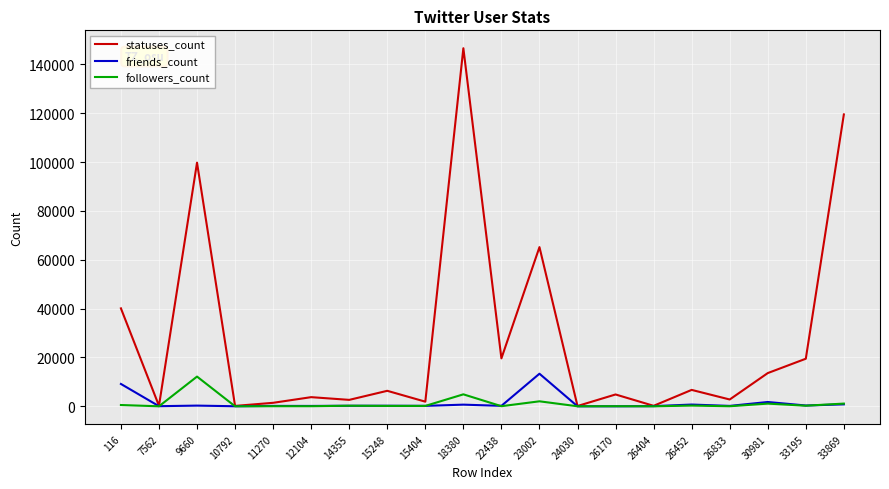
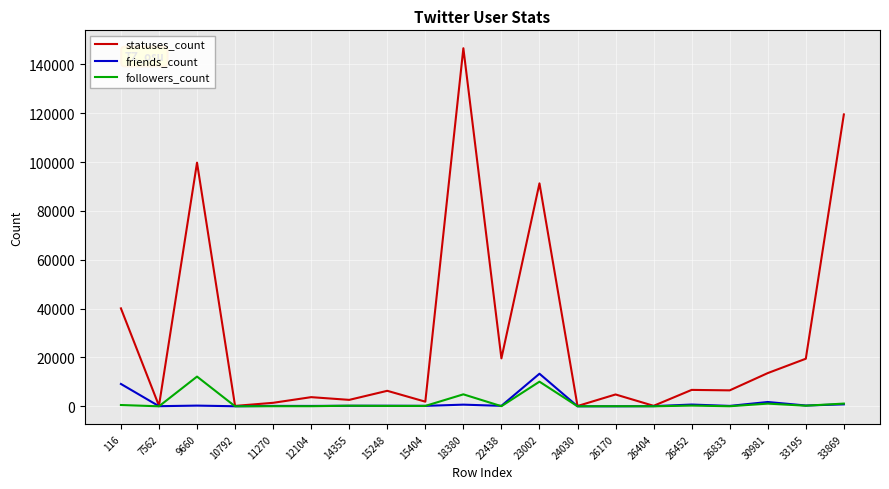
statuses_count, 23002: 65000 -> 91000
followers_count, 23002: 2000 -> 10000
statuses_count, 26833: 3000 -> 7000
